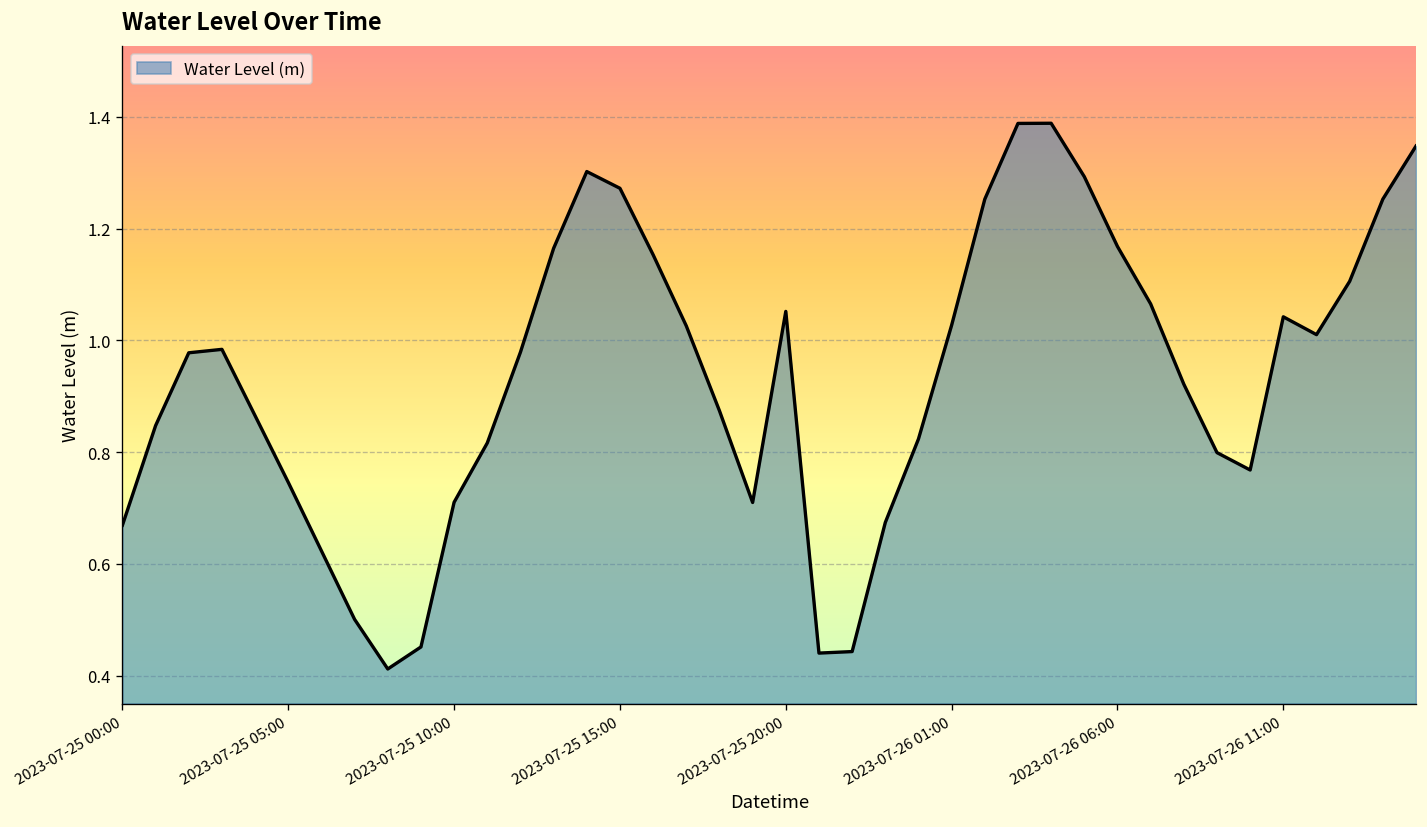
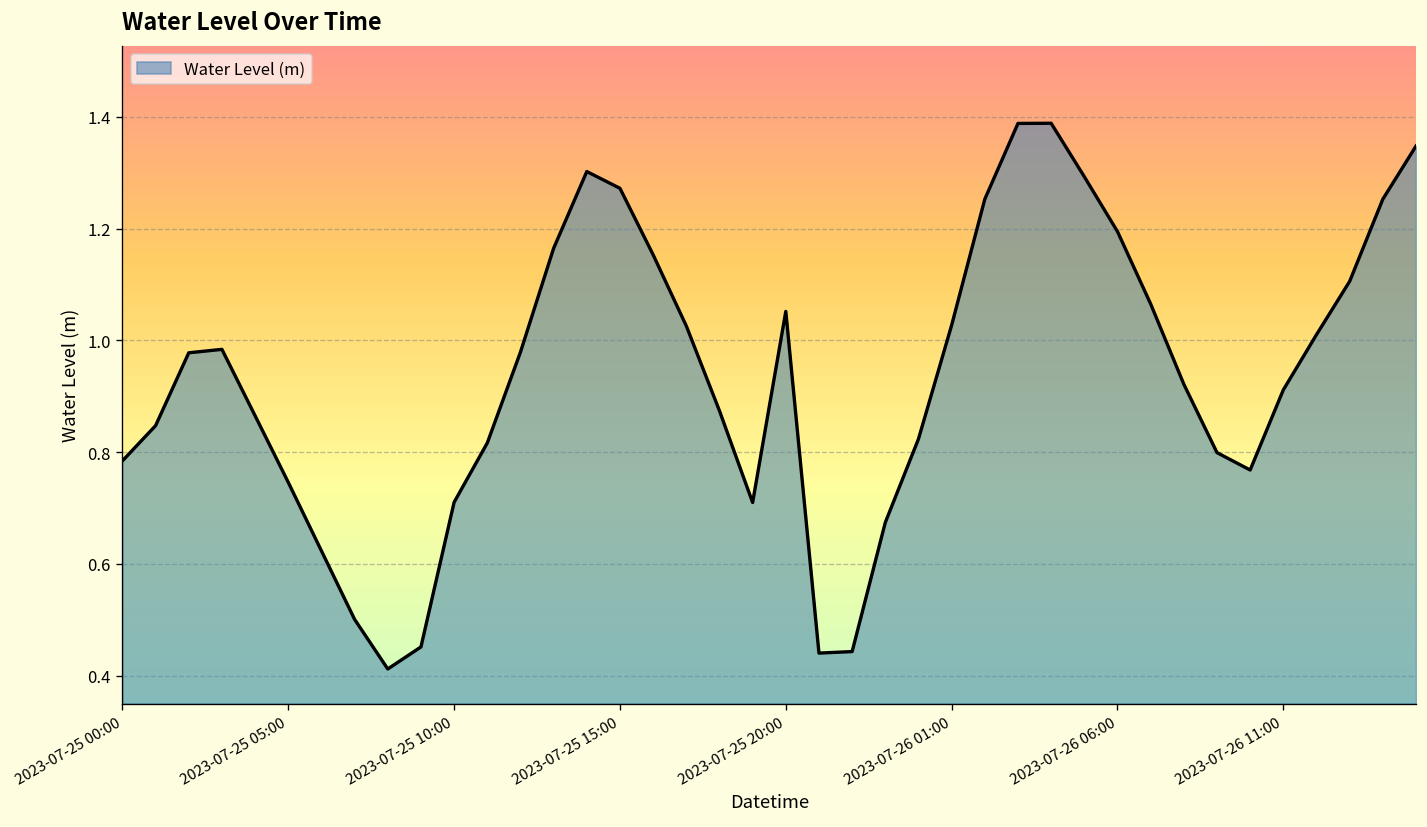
2023-07-25 00:00: 0.67 -> 0.78
2023-07-26 06:00: 1.17 -> 1.19
2023-07-26 11:00: 1.04 -> 0.91
